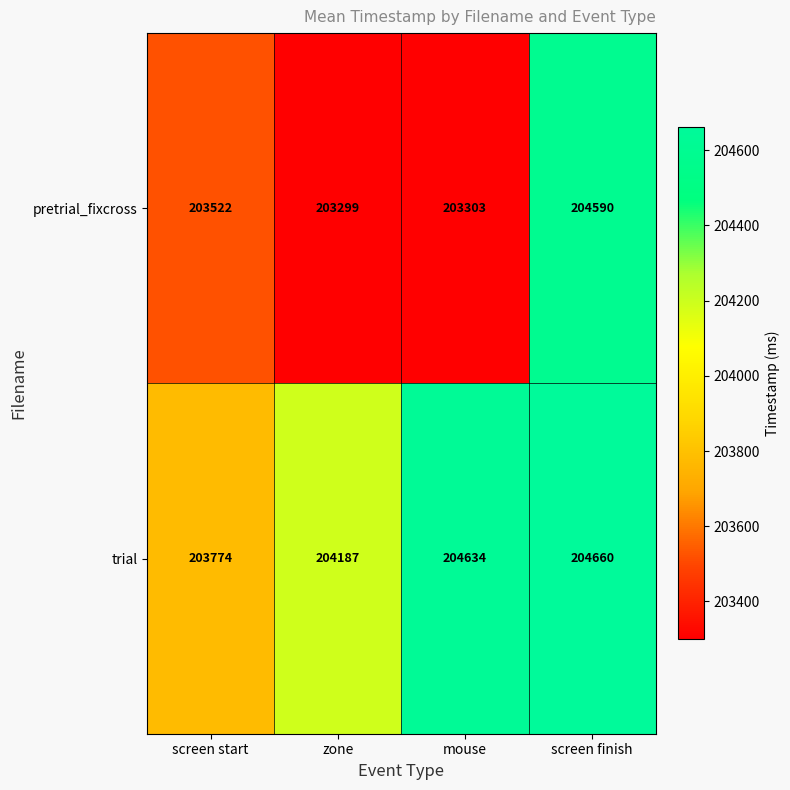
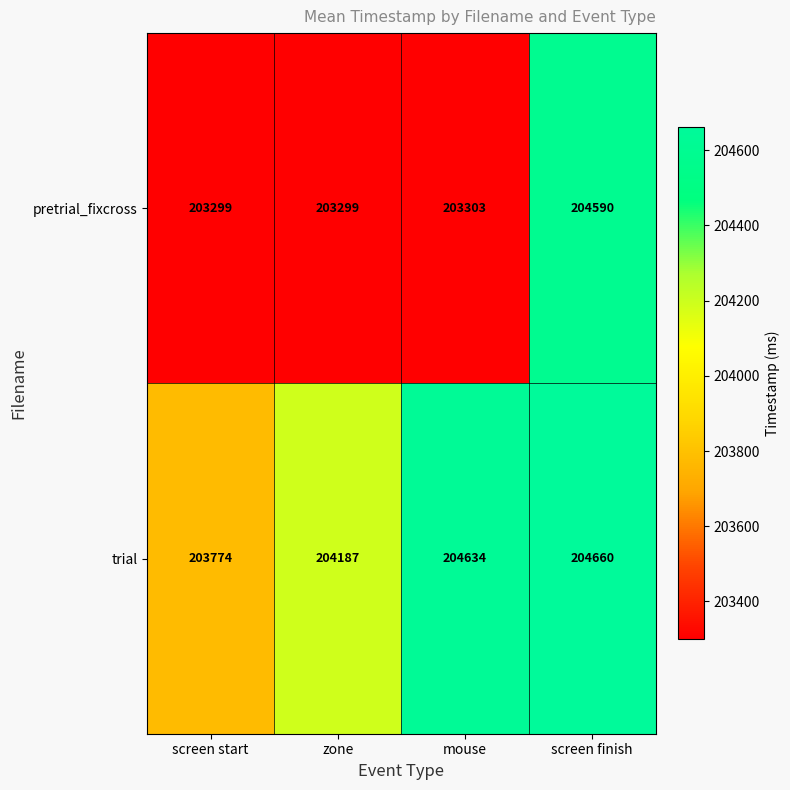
pretrial_fixcross, screen start: 203522 -> 203299
